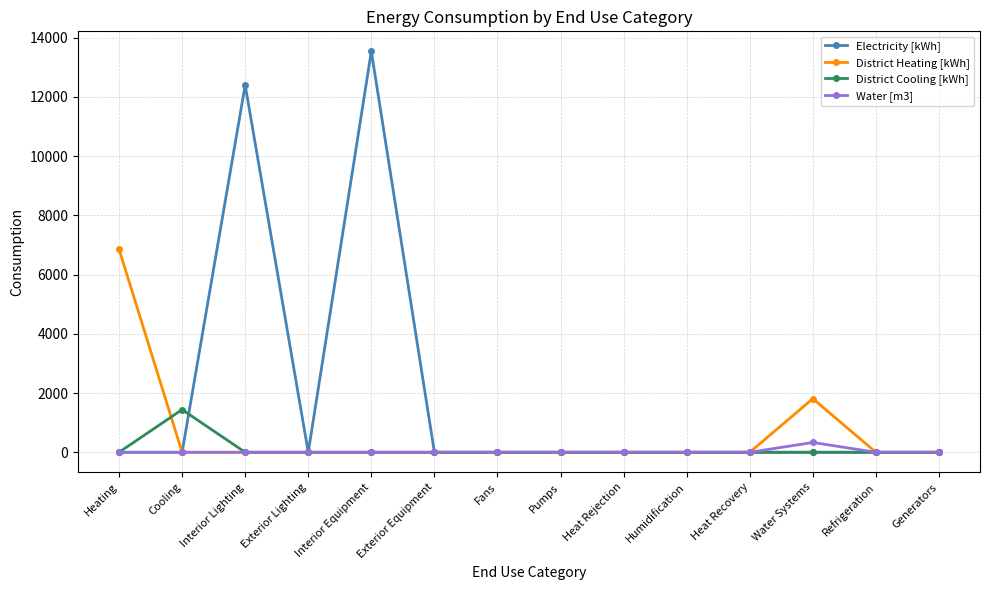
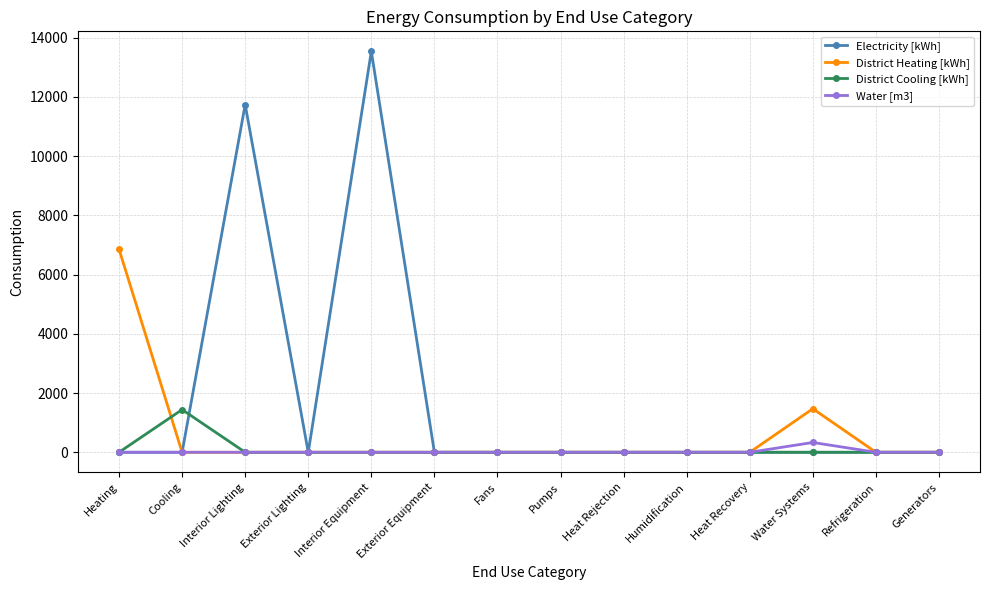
Electricity [kWh], Interior Lighting: 12400 -> 11700
District Heating [kWh], Water Systems: 1800 -> 1500
